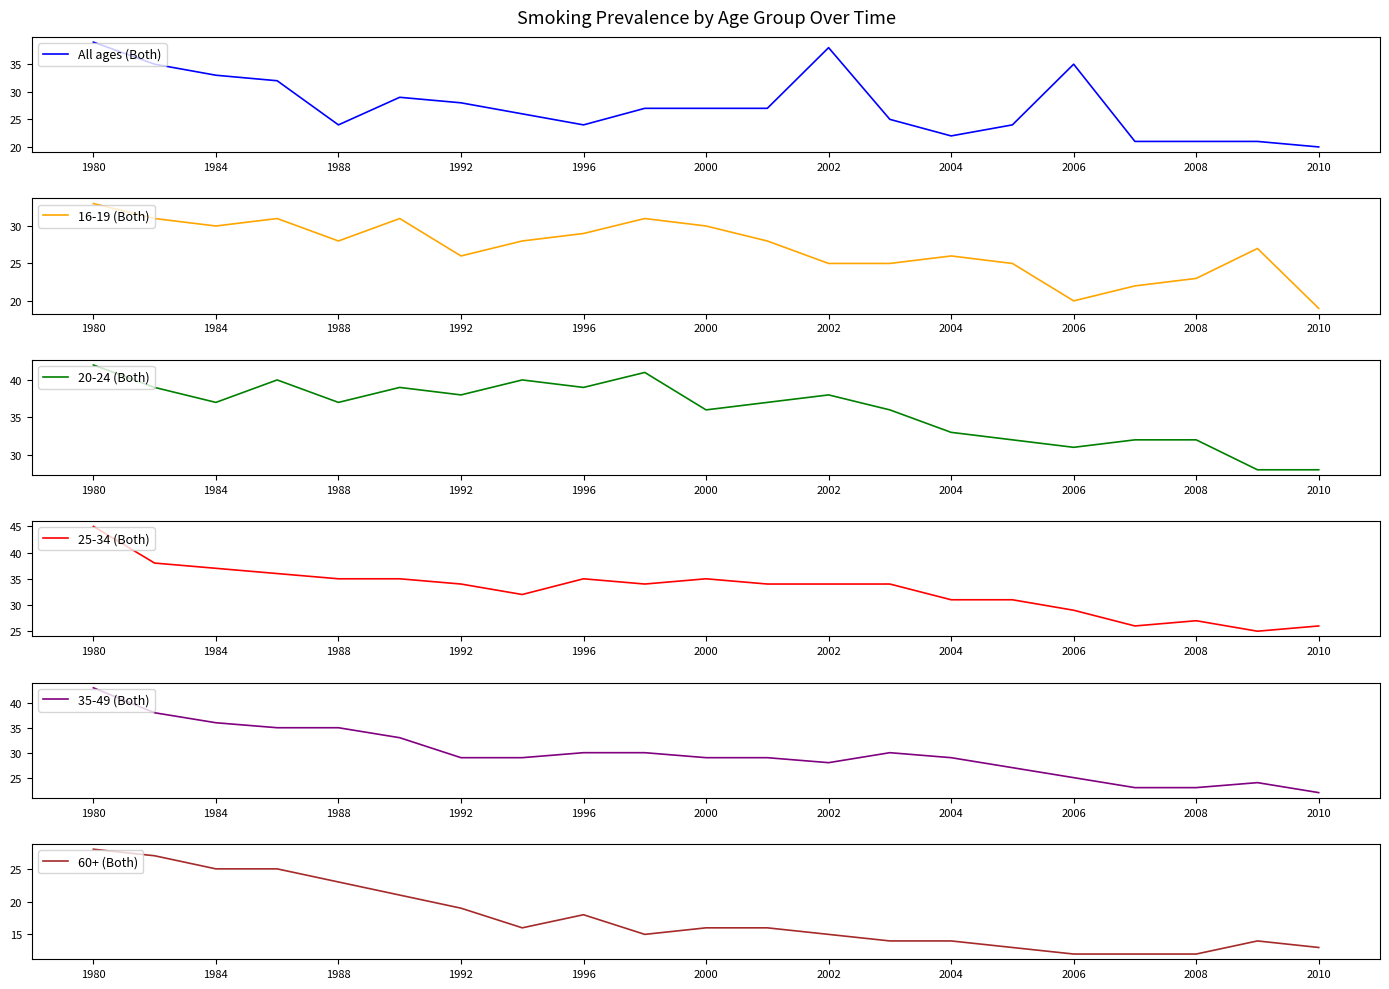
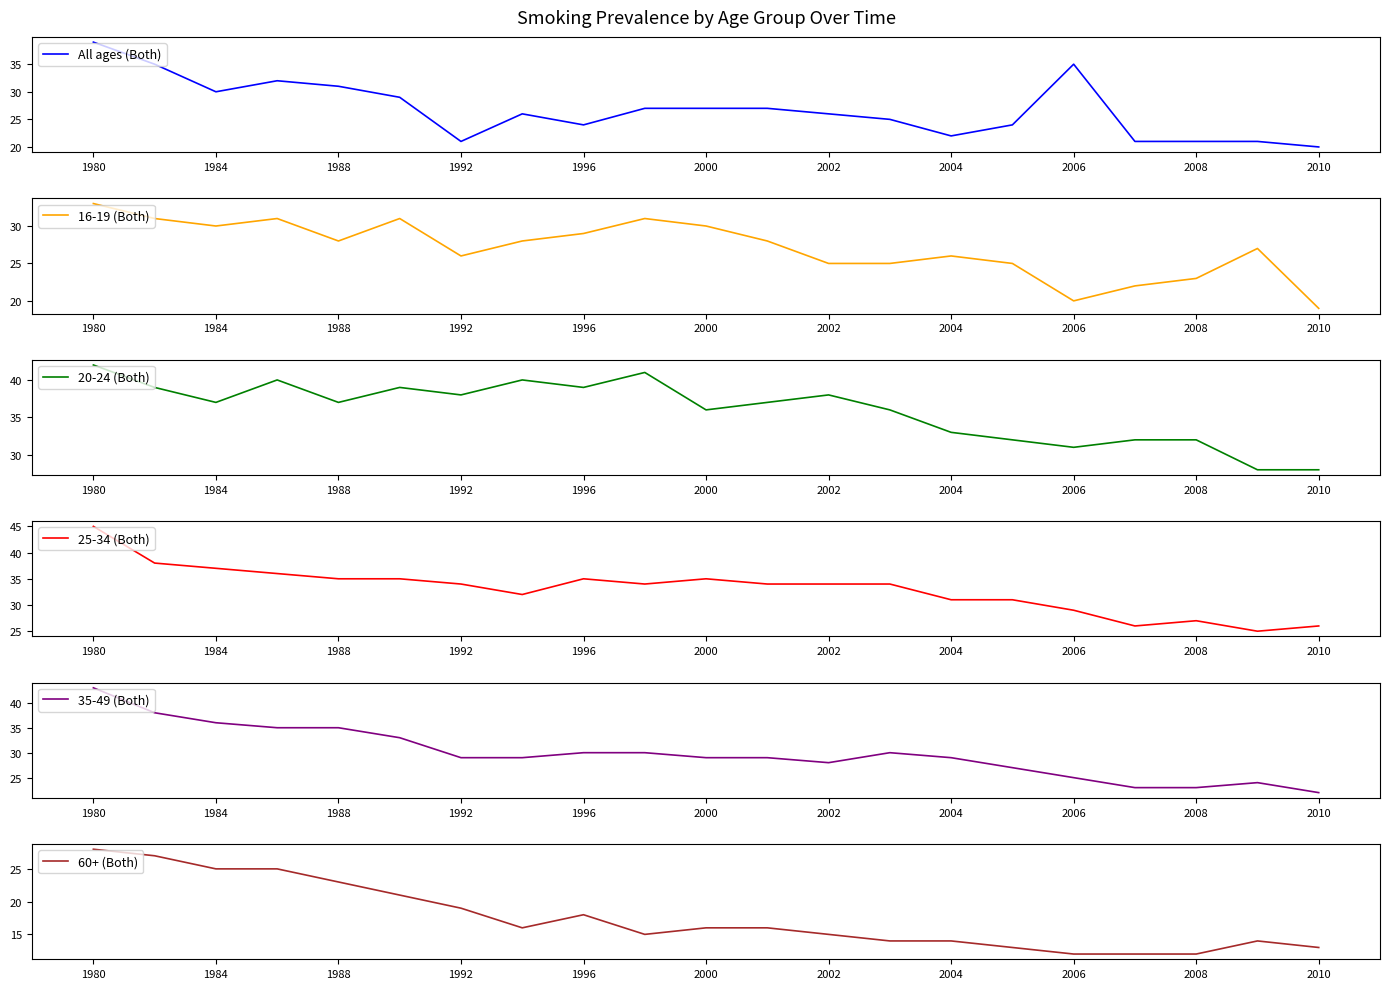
Smoking Prevalence by Age Group Over Time, 1984: 33 -> 30
Smoking Prevalence by Age Group Over Time, 1988: 24 -> 31
Smoking Prevalence by Age Group Over Time, 1992: 28 -> 21
Smoking Prevalence by Age Group Over Time, 2002: 38 -> 26
